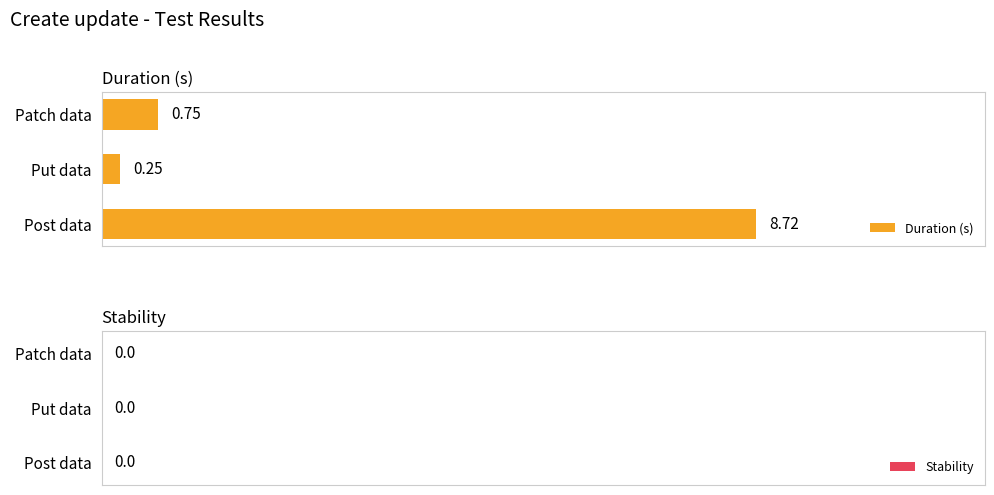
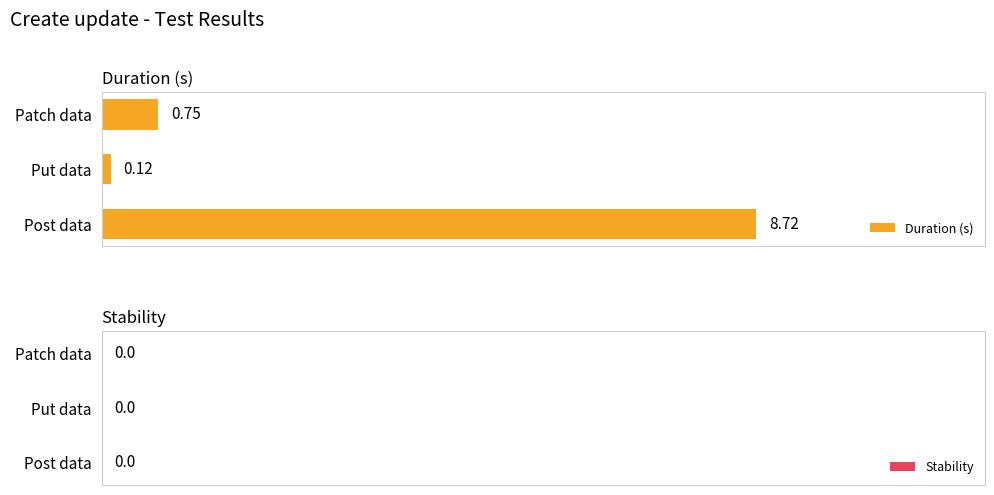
Duration (s), Put data: 0.25 -> 0.12
